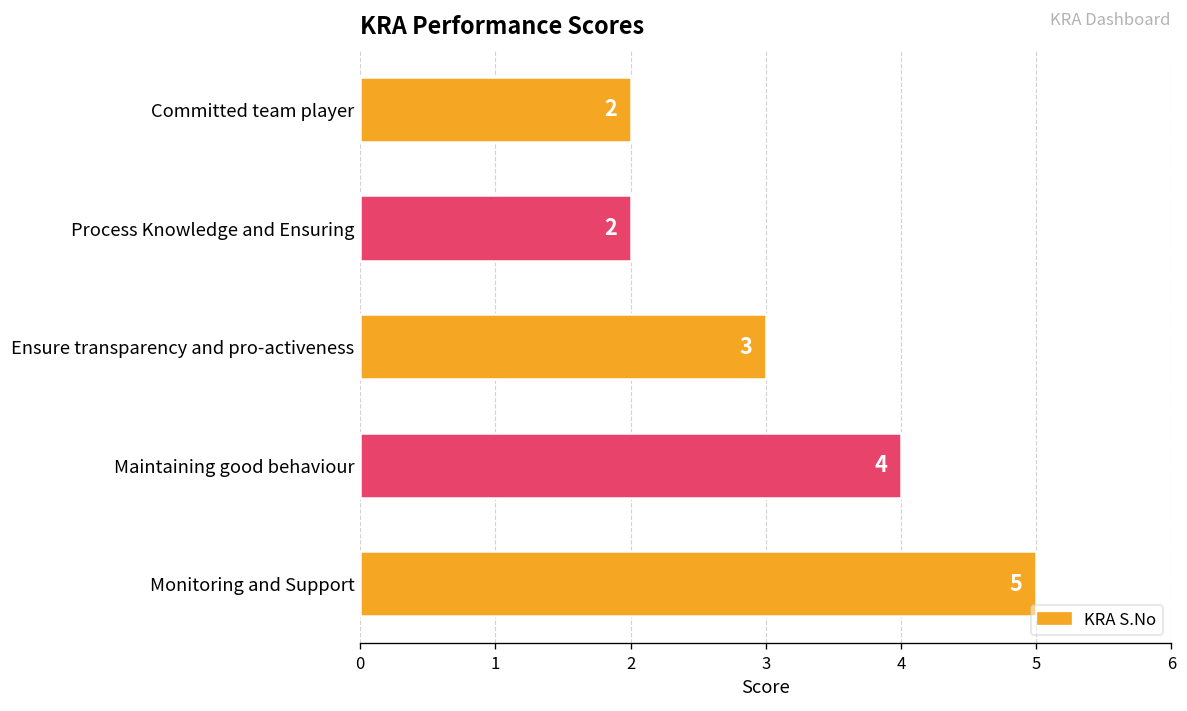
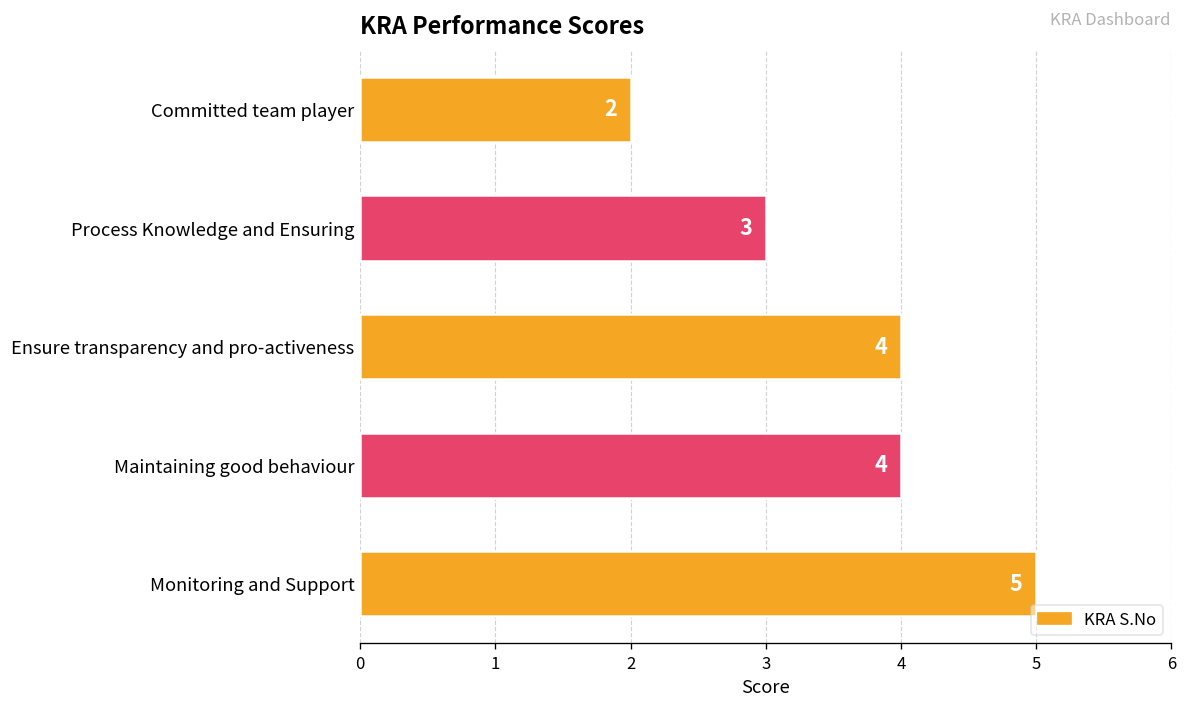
Process Knowledge and Ensuring: 2 -> 3
Ensure transparency and pro-activeness: 3 -> 4
